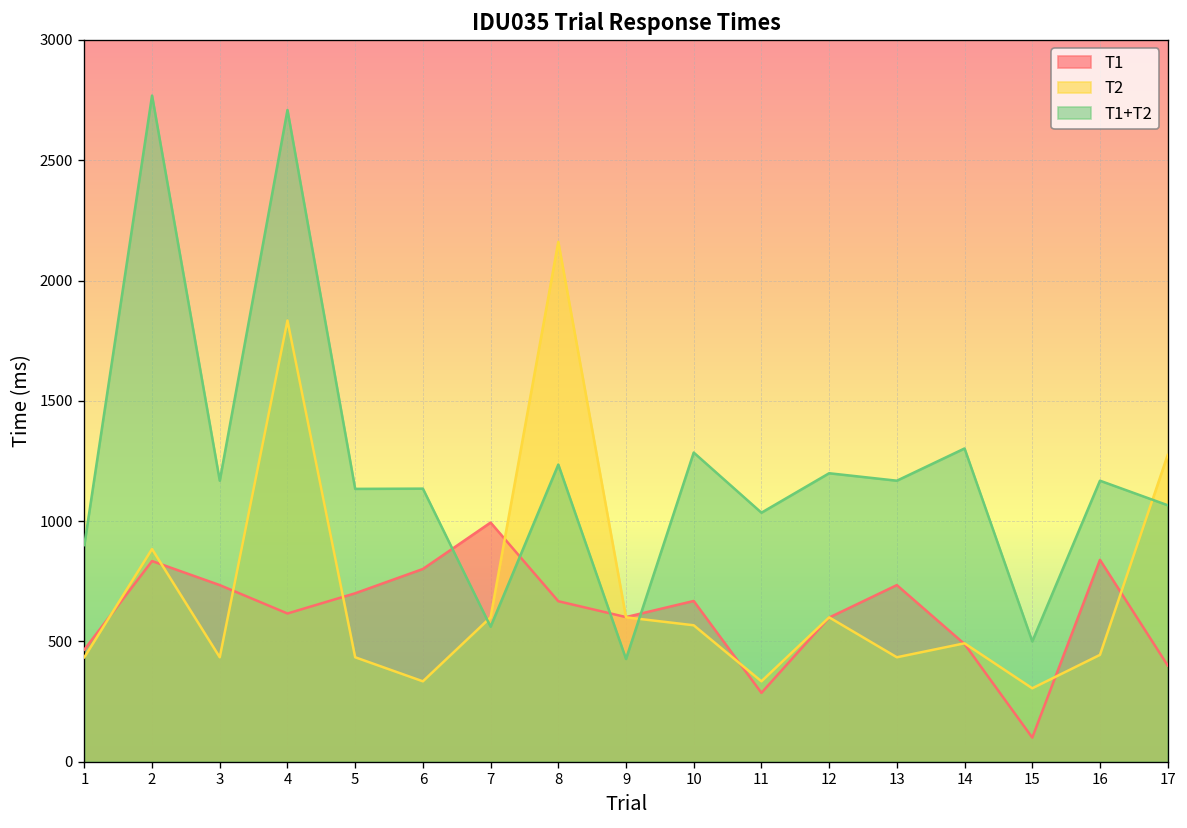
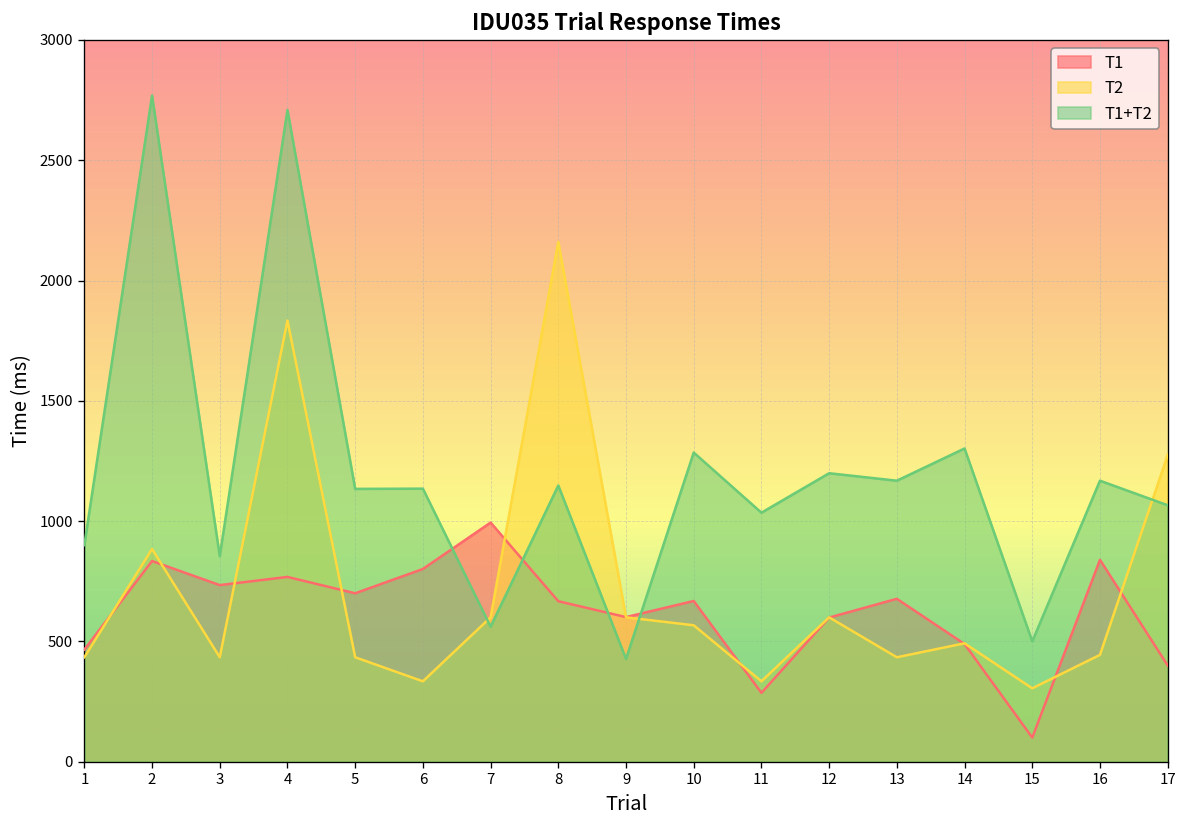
T1+T2, 3: 1170 -> 850
T1, 4: 620 -> 770
T1+T2, 8: 1240 -> 1150
T1, 13: 730 -> 680
